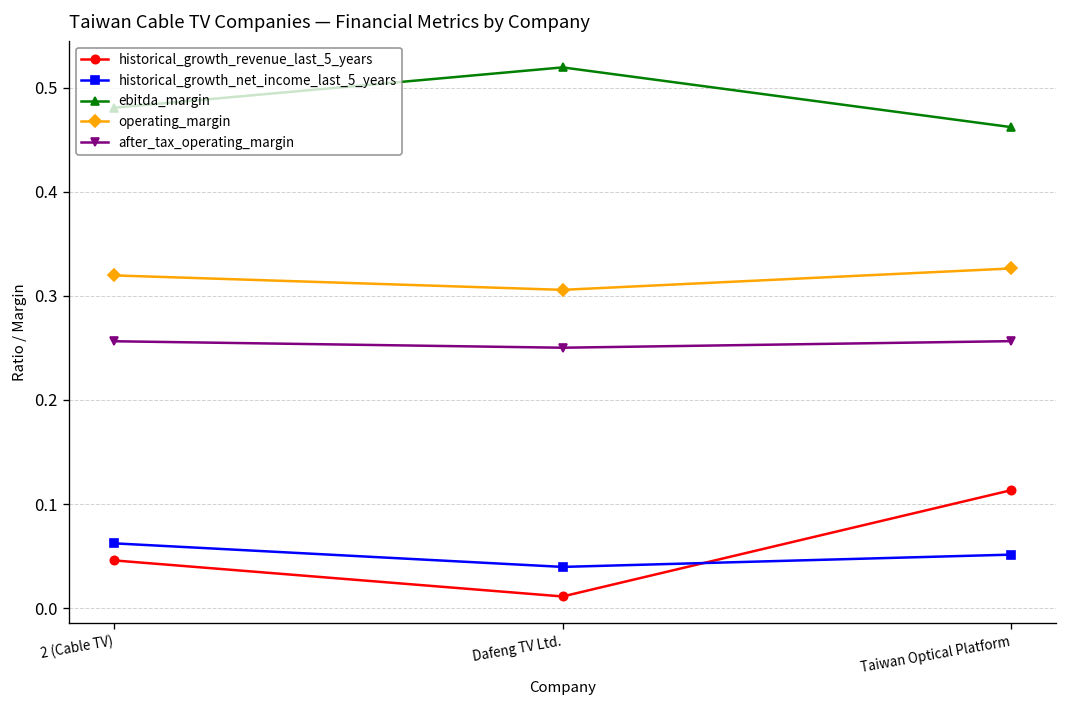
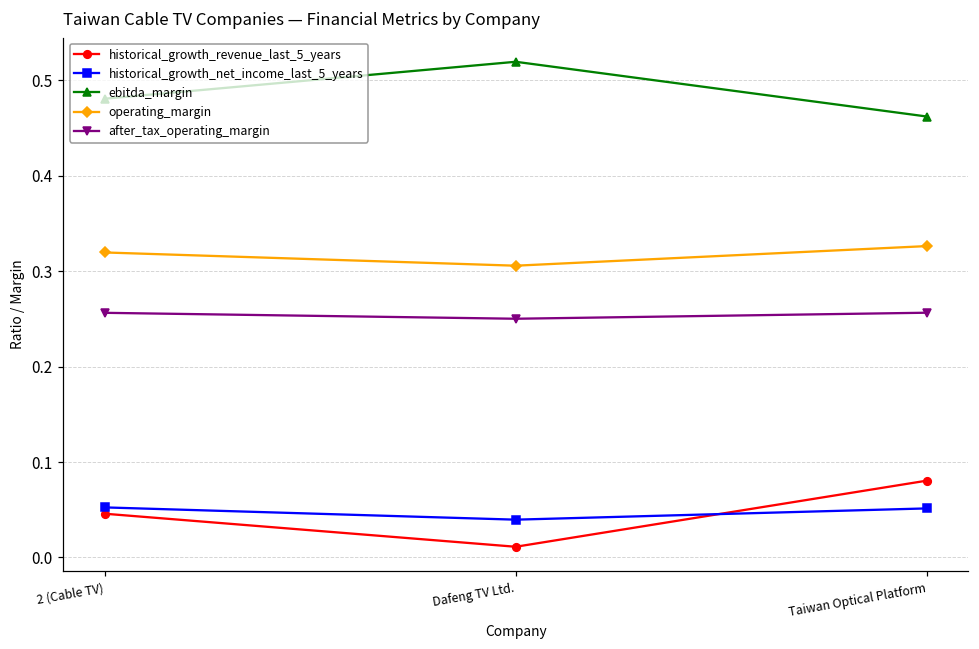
historical_growth_net_income_last_5_years, 2 (Cable TV): 0.06 -> 0.05
historical_growth_revenue_last_5_years, Taiwan Optical Platform: 0.11 -> 0.08
